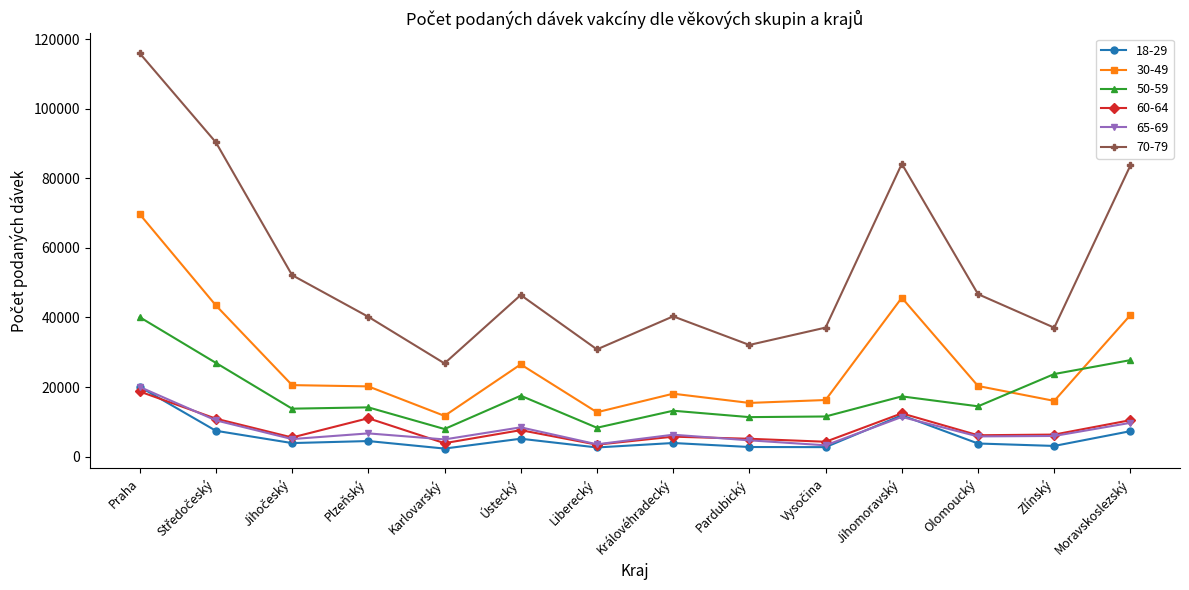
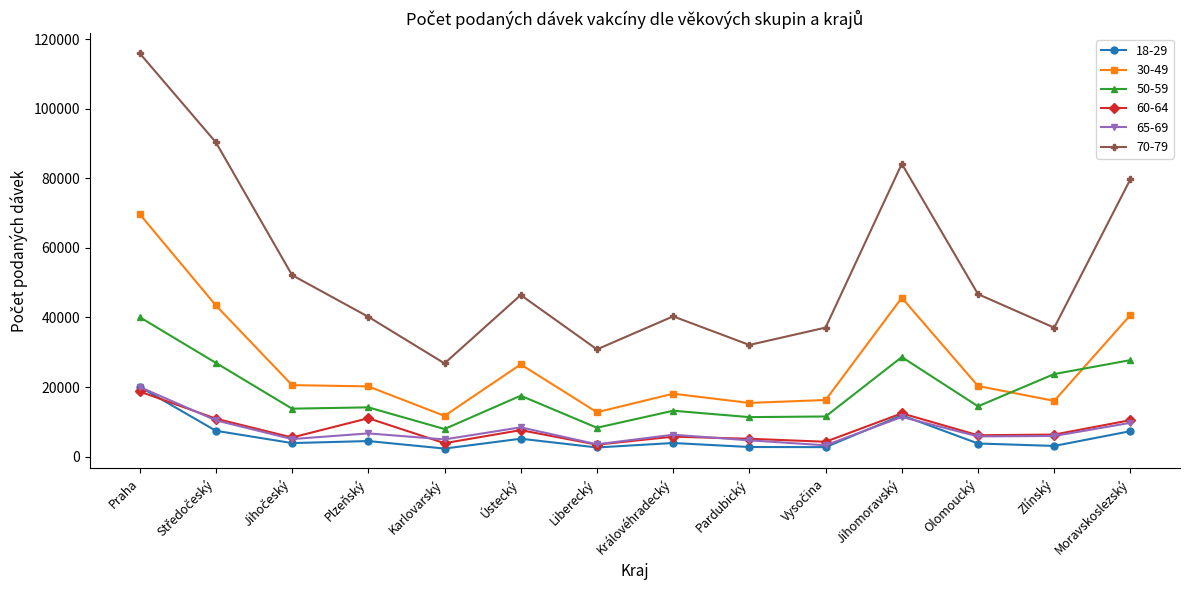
50-59, Jihomoravský: 17000 -> 29000
70-79, Moravskoslezský: 84000 -> 80000
